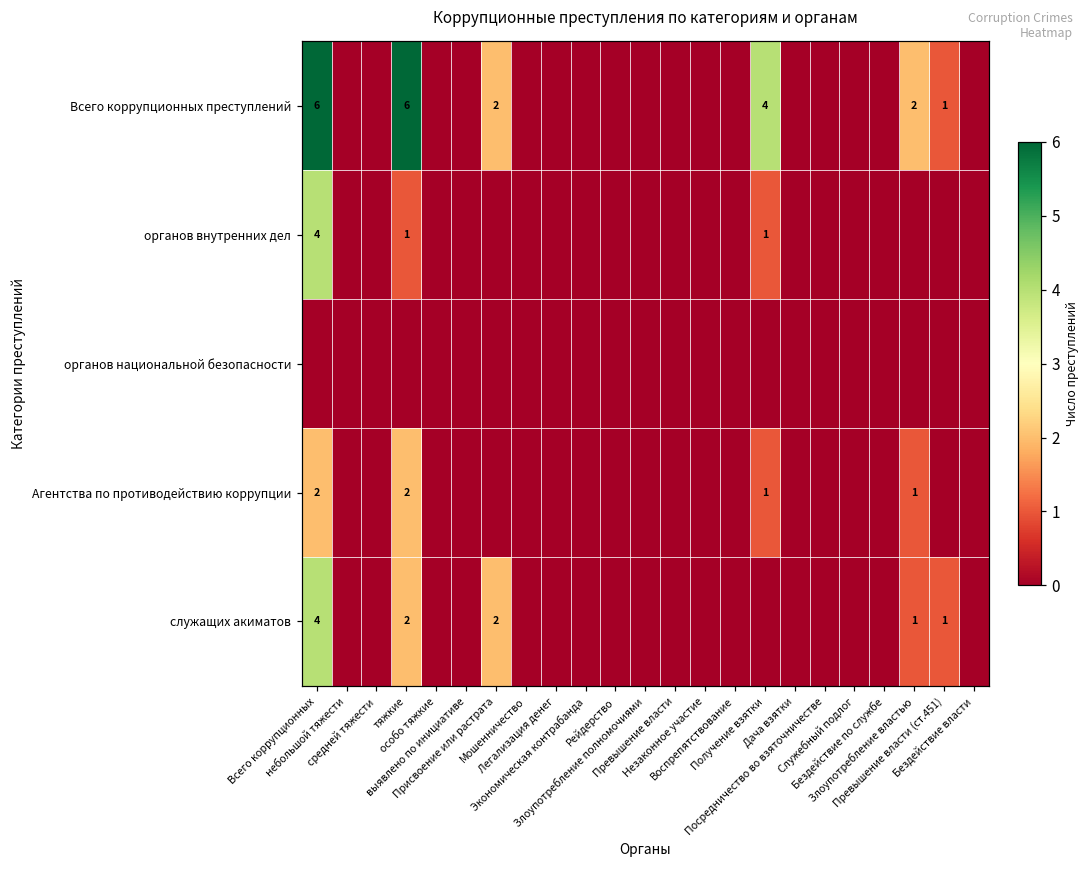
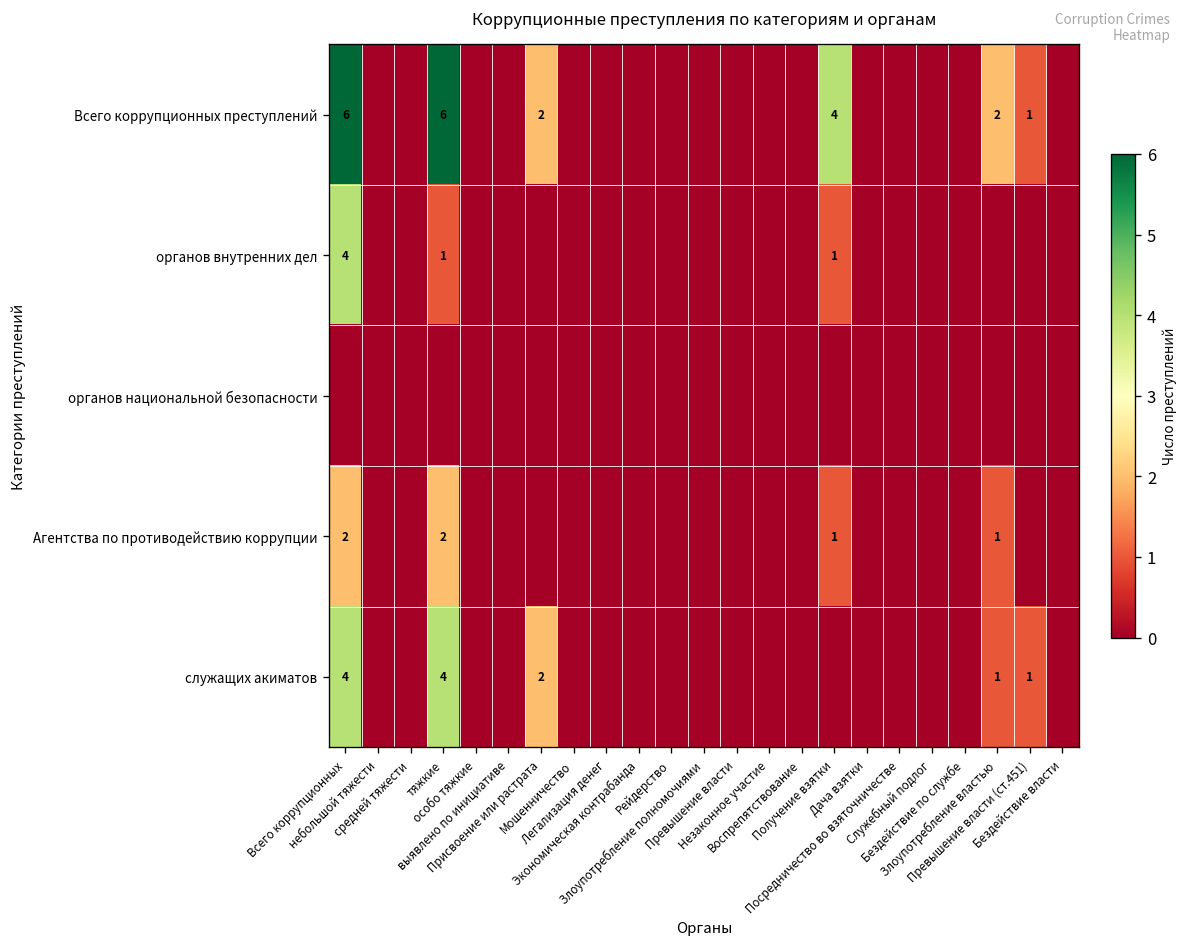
служащих акиматов, тяжкие: 2 -> 4
